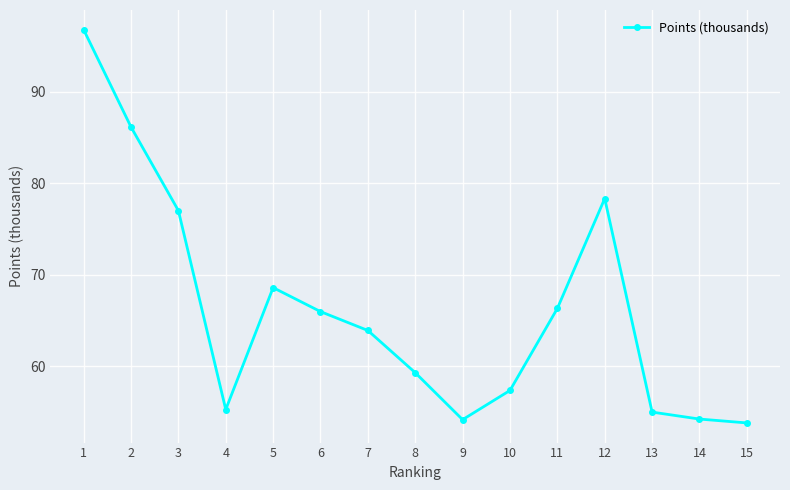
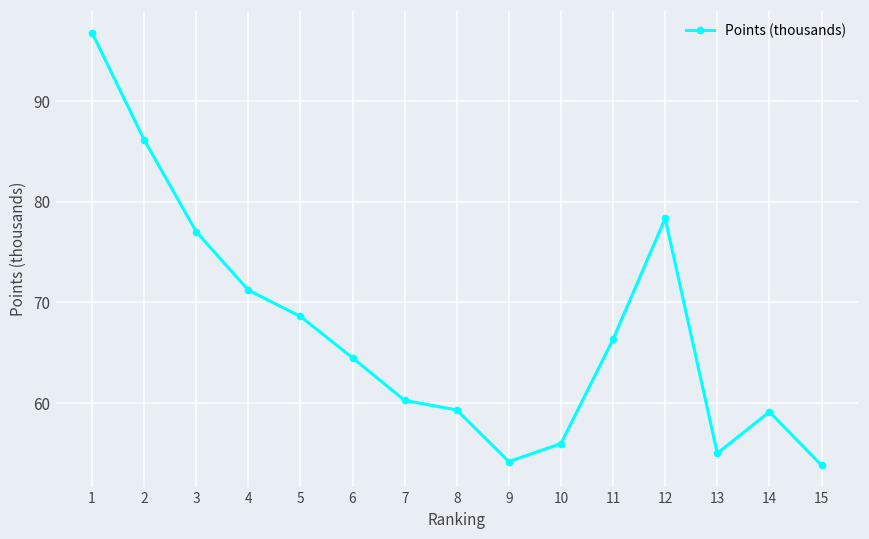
4: 55 -> 71
6: 66 -> 64
7: 64 -> 60
10: 57 -> 56
14: 54 -> 59
